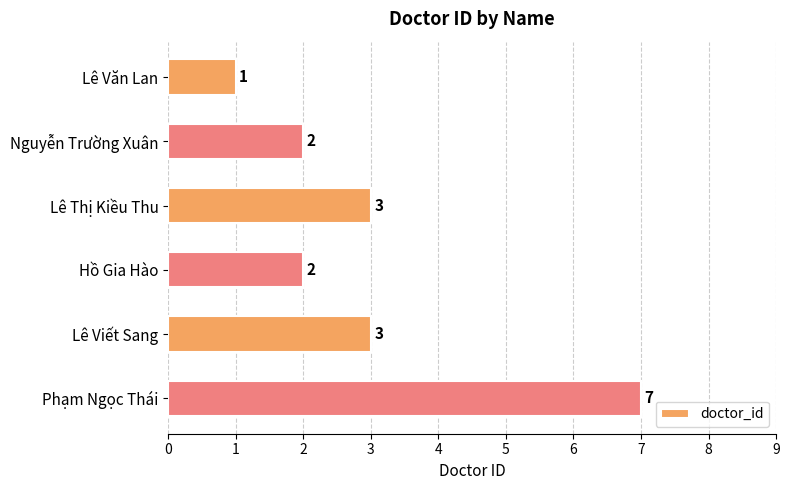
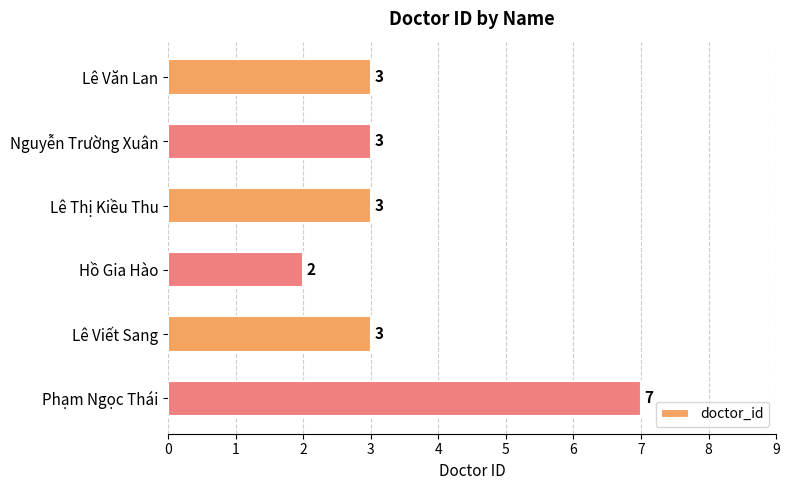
Lê Văn Lan: 1 -> 3
Nguyễn Trường Xuân: 2 -> 3
